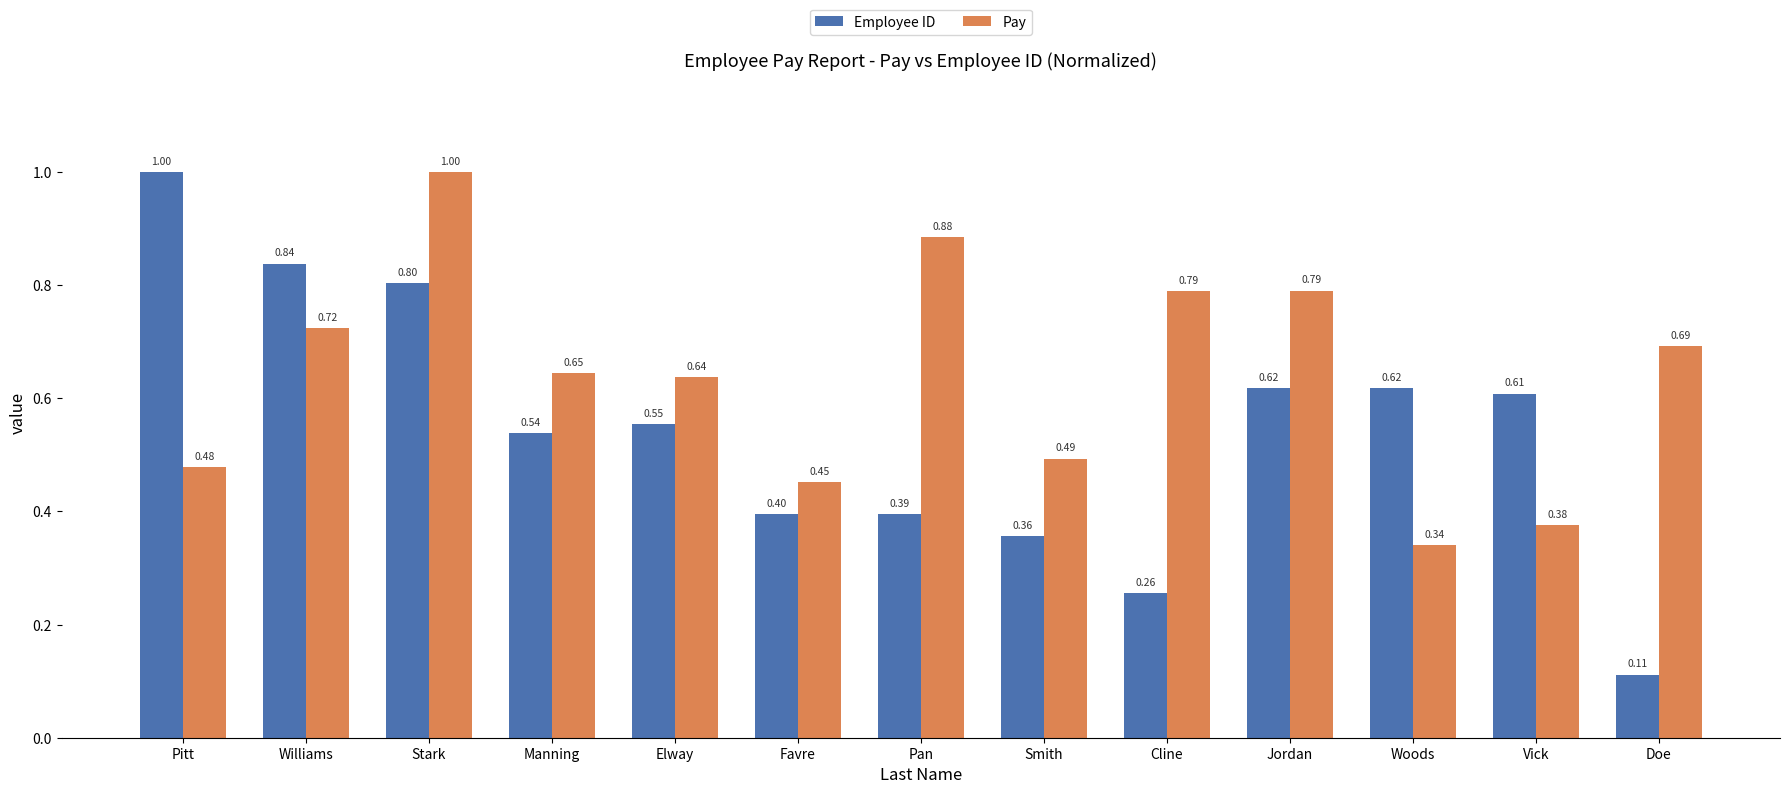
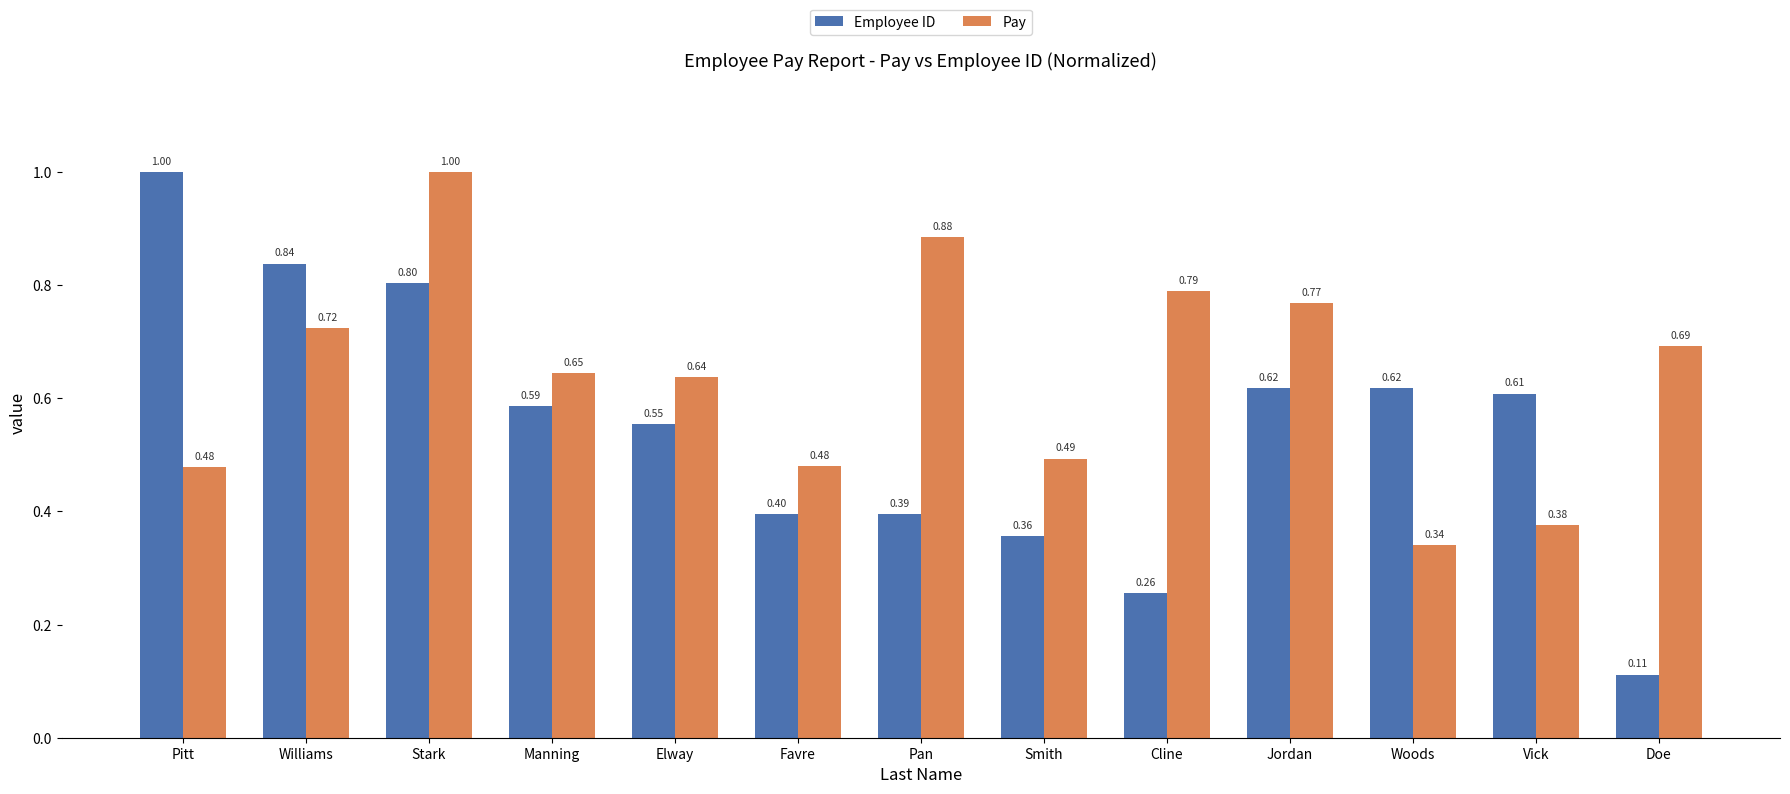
Employee ID, Manning: 0.54 -> 0.59
Pay, Favre: 0.45 -> 0.48
Pay, Jordan: 0.79 -> 0.77
